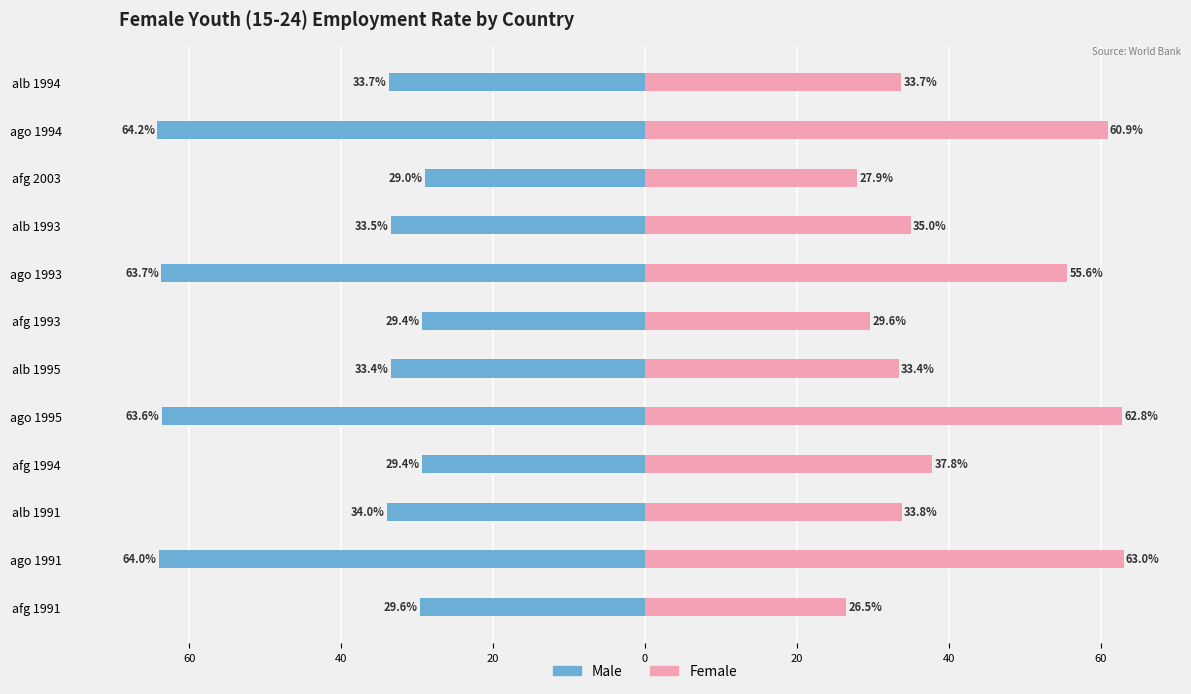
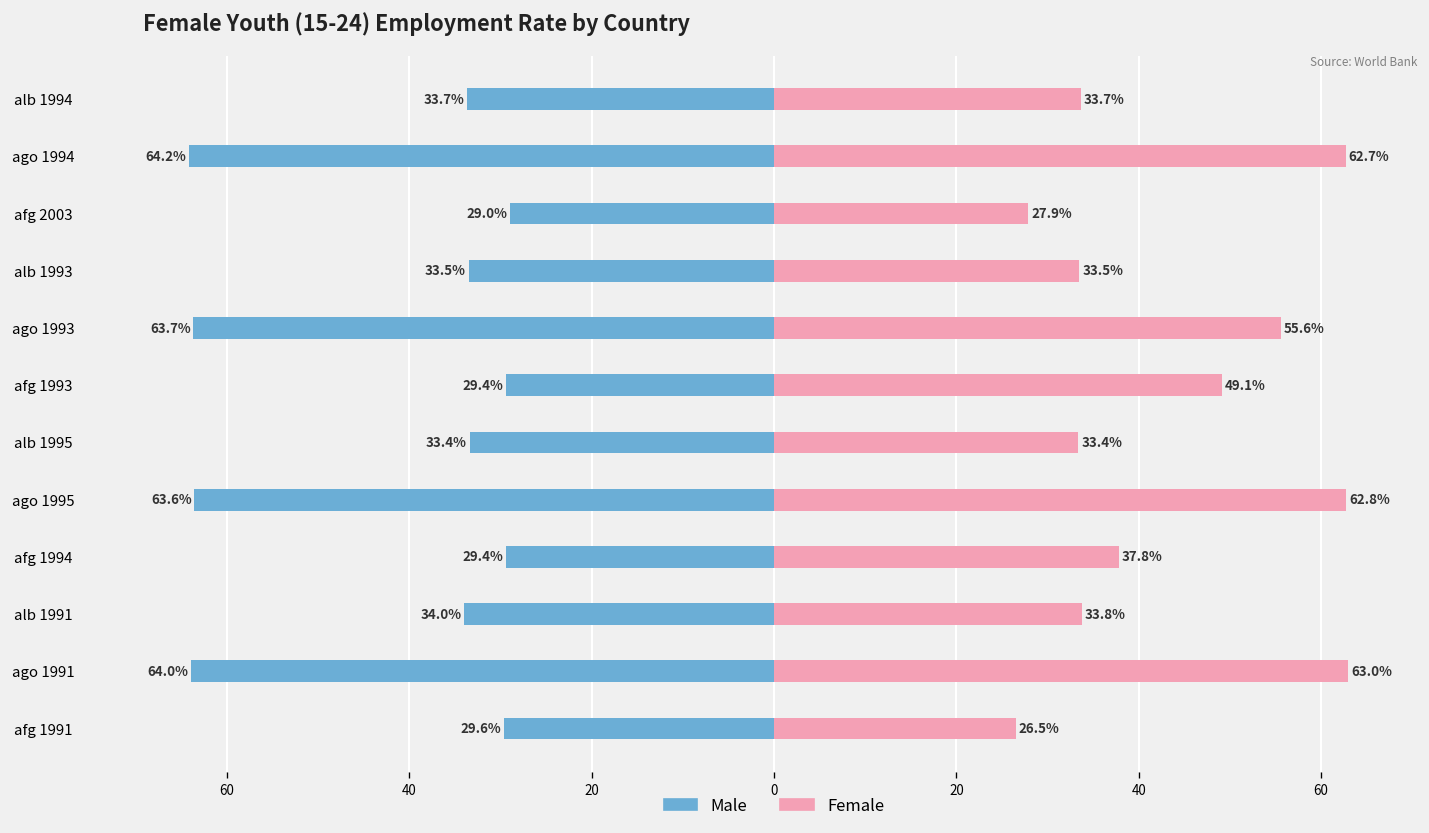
Female, ago 1994: 60.9% -> 62.7%
Female, alb 1993: 35.0% -> 33.5%
Female, afg 1993: 29.6% -> 49.1%
